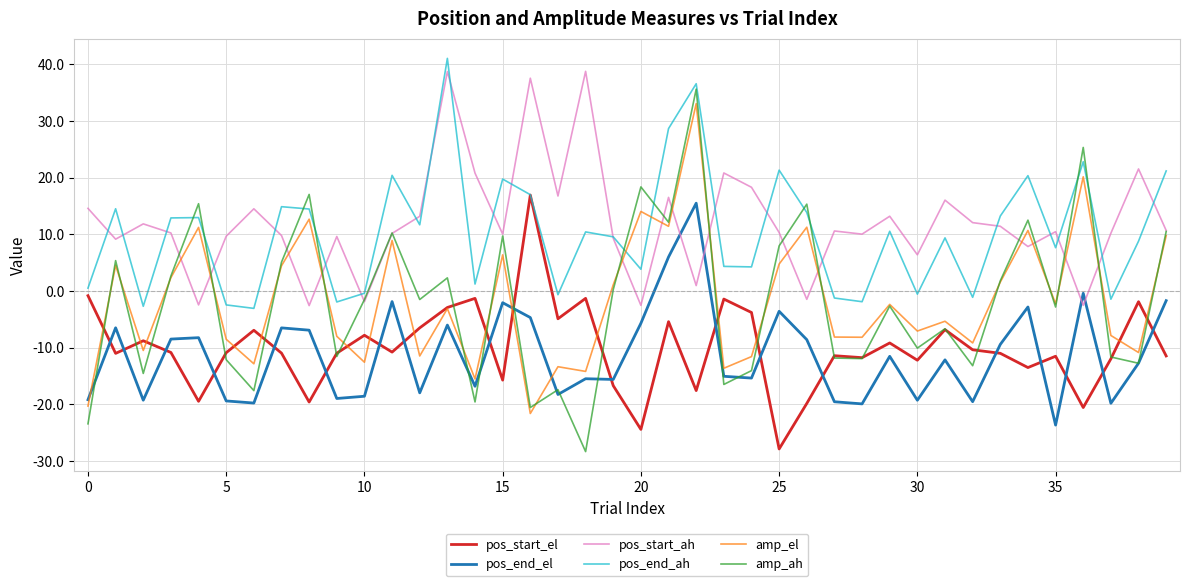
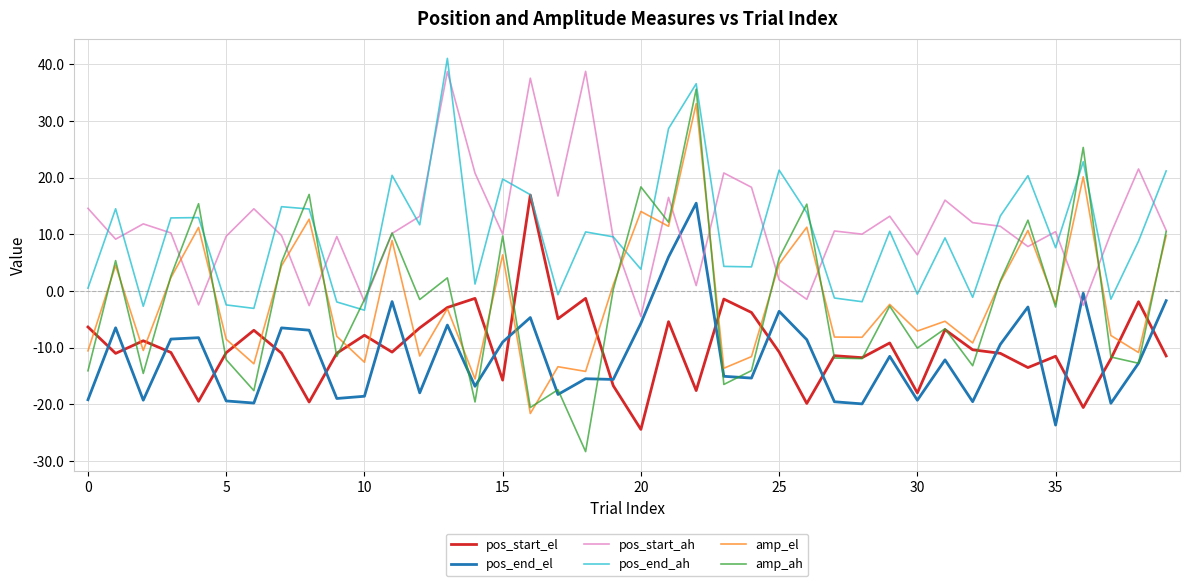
pos_start_el, 0: -1 -> -6
amp_el, 0: -20 -> -11
amp_ah, 0: -23 -> -14
pos_end_ah, 10: 0 -> -3
pos_end_el, 15: -2 -> -9
pos_start_ah, 20: -3 -> -4
pos_start_el, 25: -28 -> -11
pos_start_ah, 25: 10 -> 2
amp_ah, 25: 8 -> 6
pos_start_el, 30: -12 -> -18
